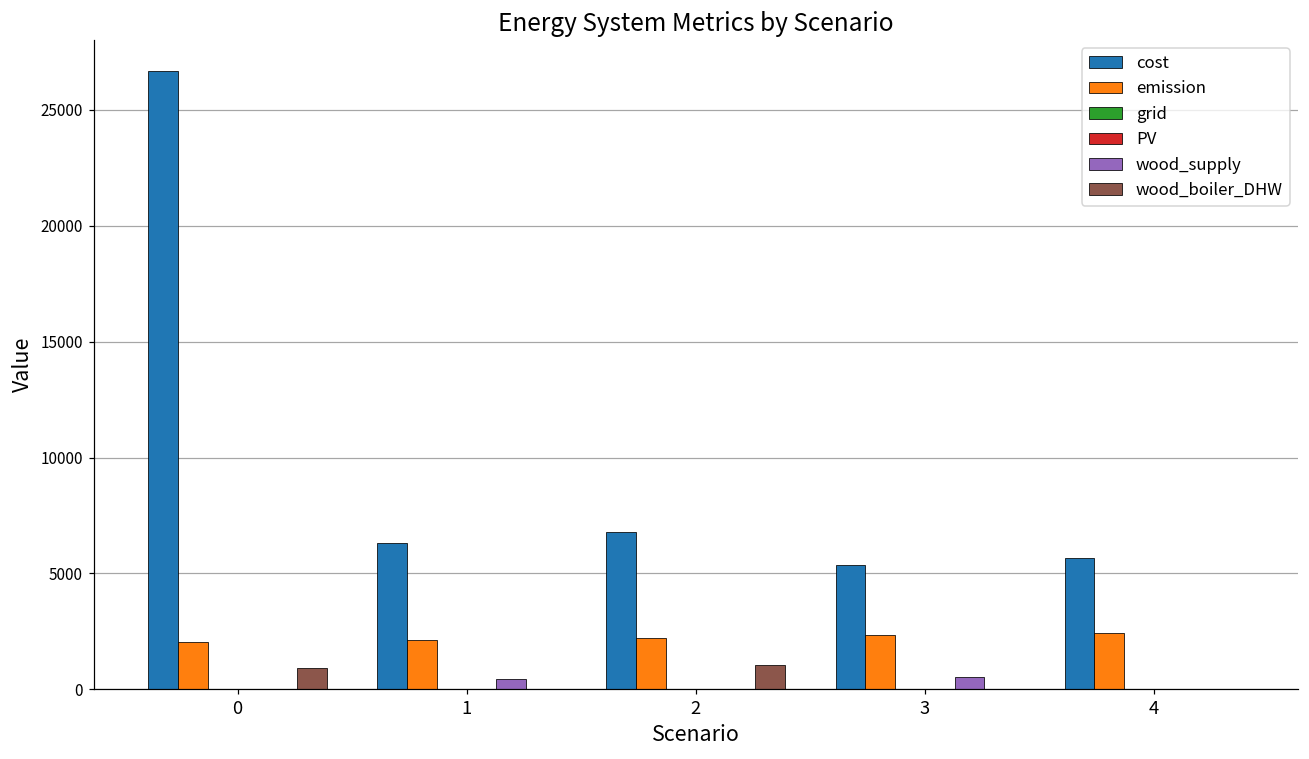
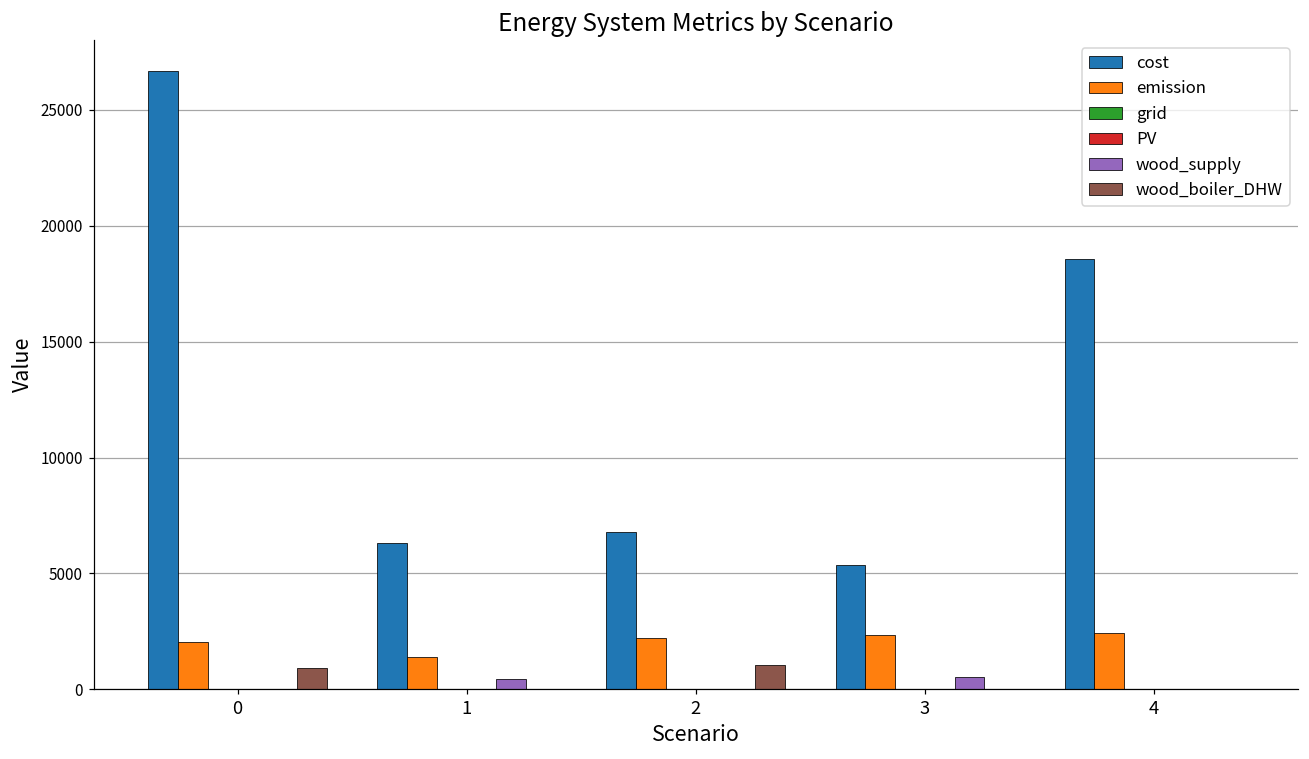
emission, 1: 2100 -> 1400
cost, 4: 5600 -> 18600
